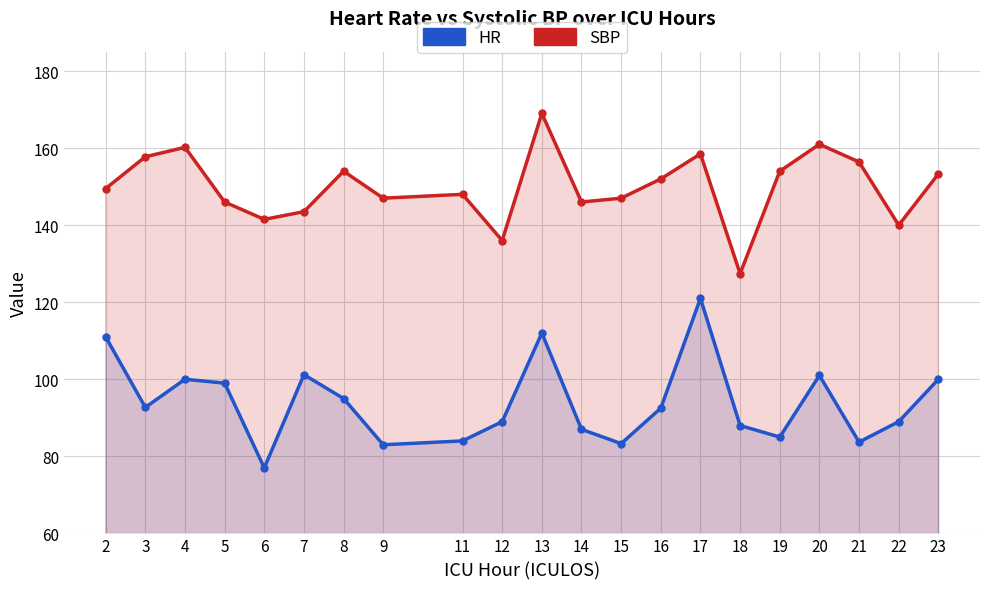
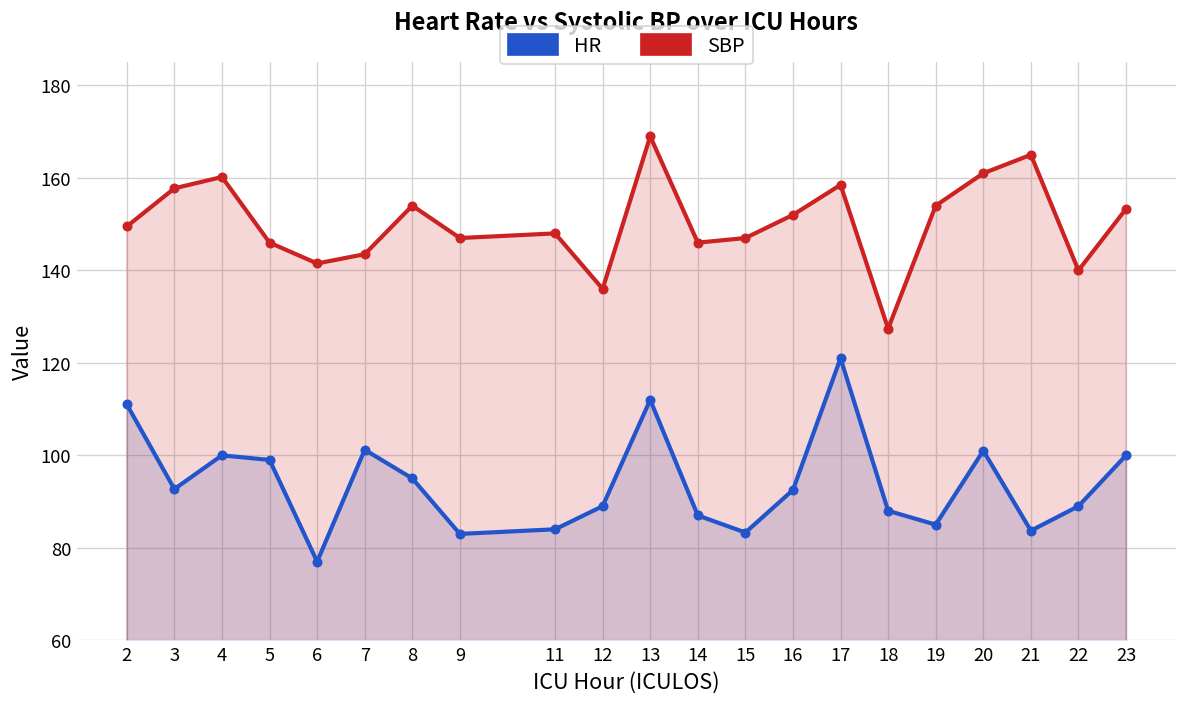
SBP, 21: 156 -> 165
